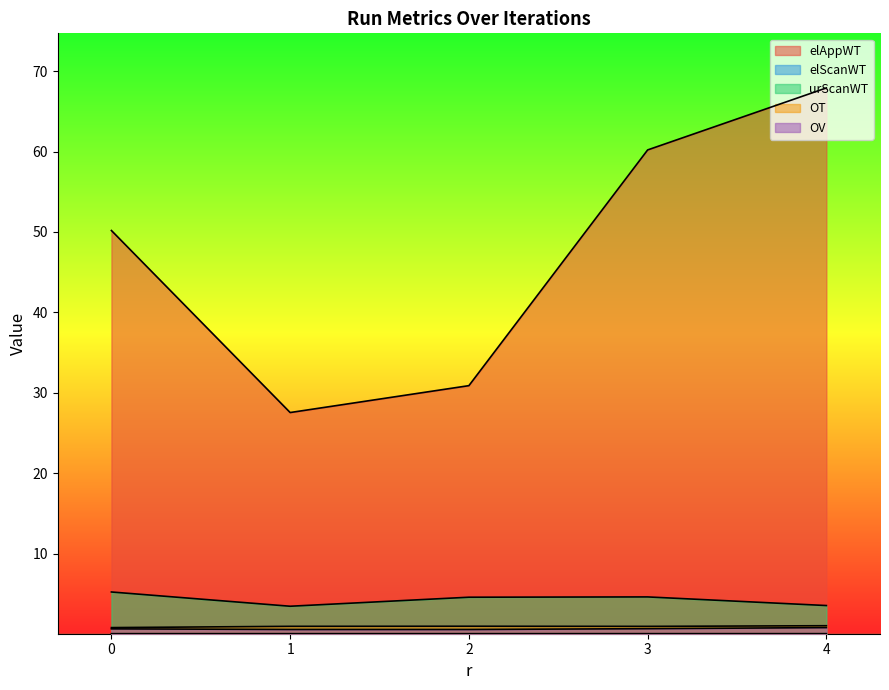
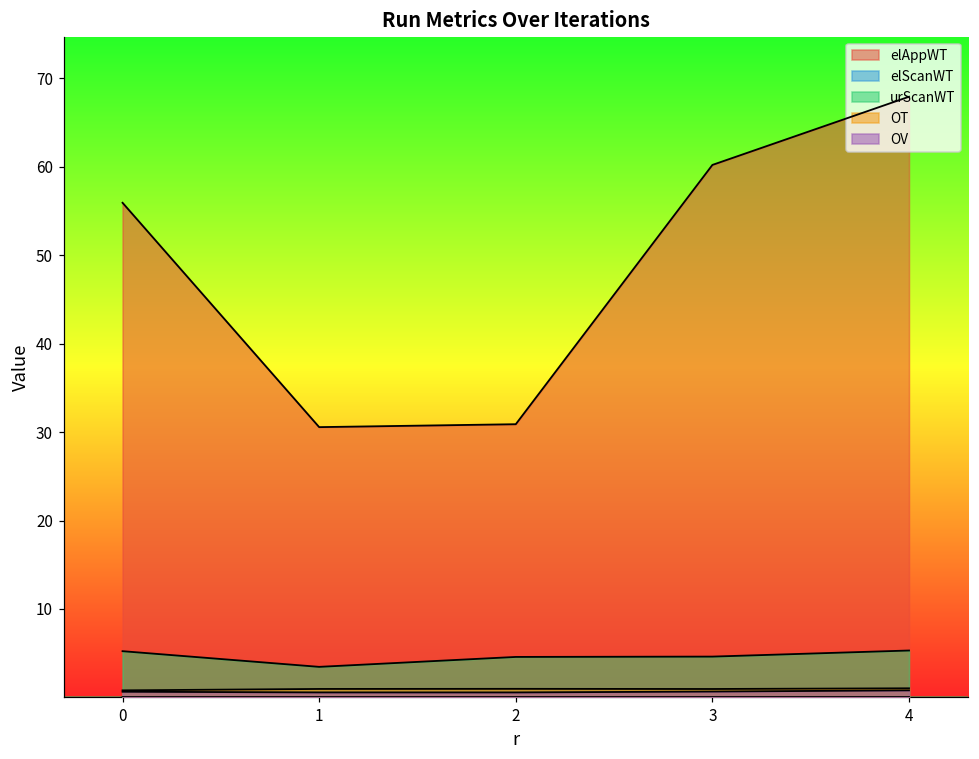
elAppWT, 0: 50 -> 56
elAppWT, 1: 28 -> 31
urScanWT, 4: 4 -> 5
